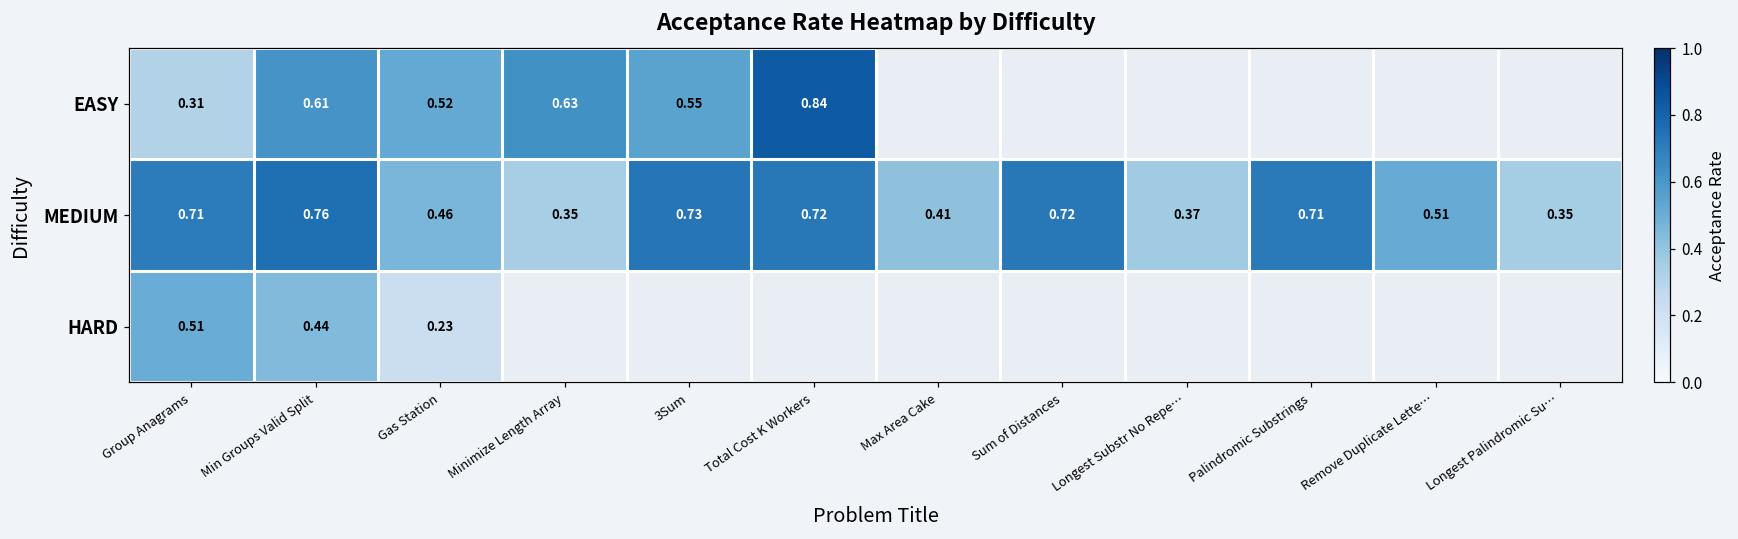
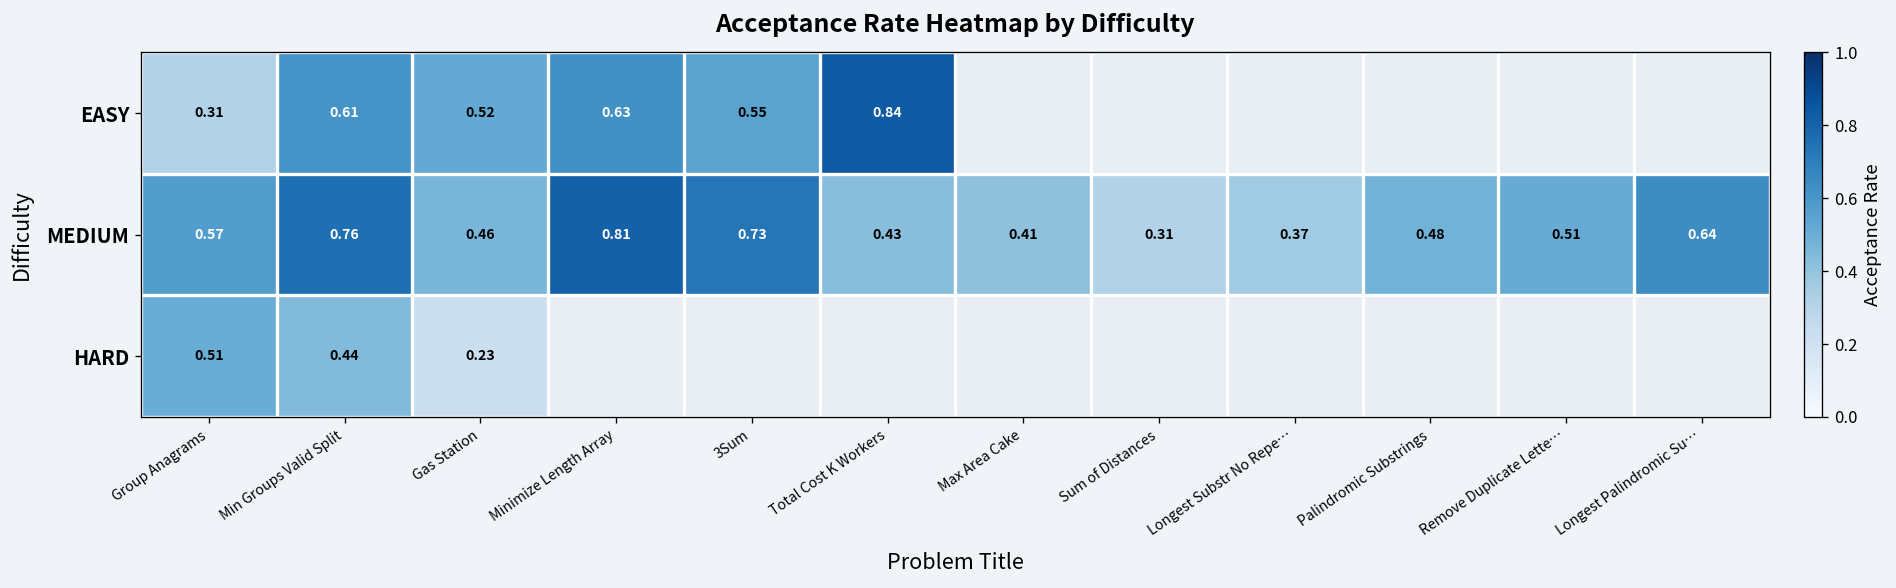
MEDIUM, Group Anagrams: 0.71 -> 0.57
MEDIUM, Minimize Length Array: 0.35 -> 0.81
MEDIUM, Total Cost K Workers: 0.72 -> 0.43
MEDIUM, Sum of Distances: 0.72 -> 0.31
MEDIUM, Palindromic Substrings: 0.71 -> 0.48
MEDIUM, Longest Palindromic Su…: 0.35 -> 0.64
